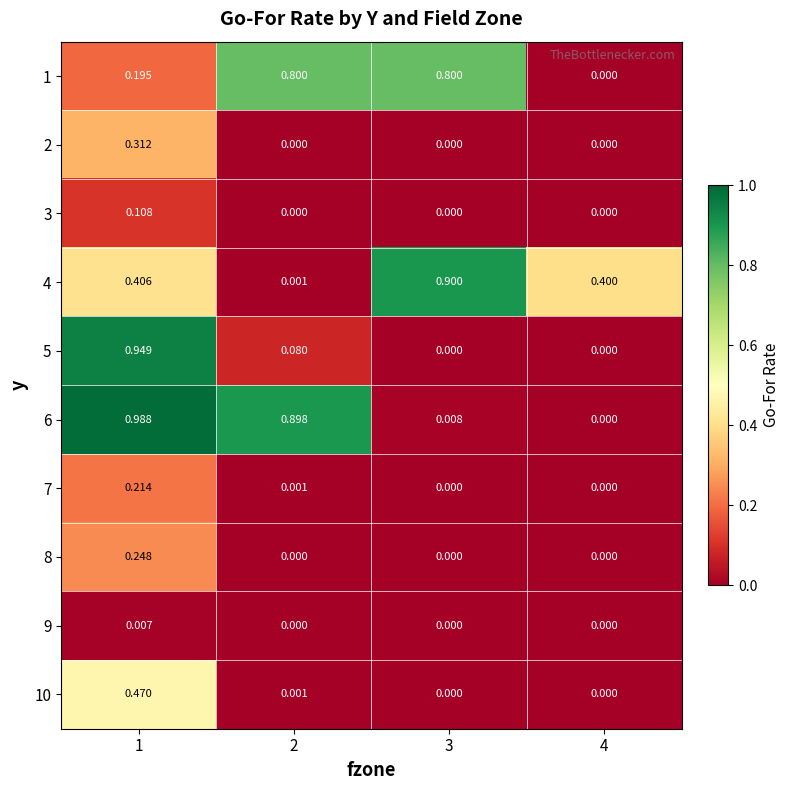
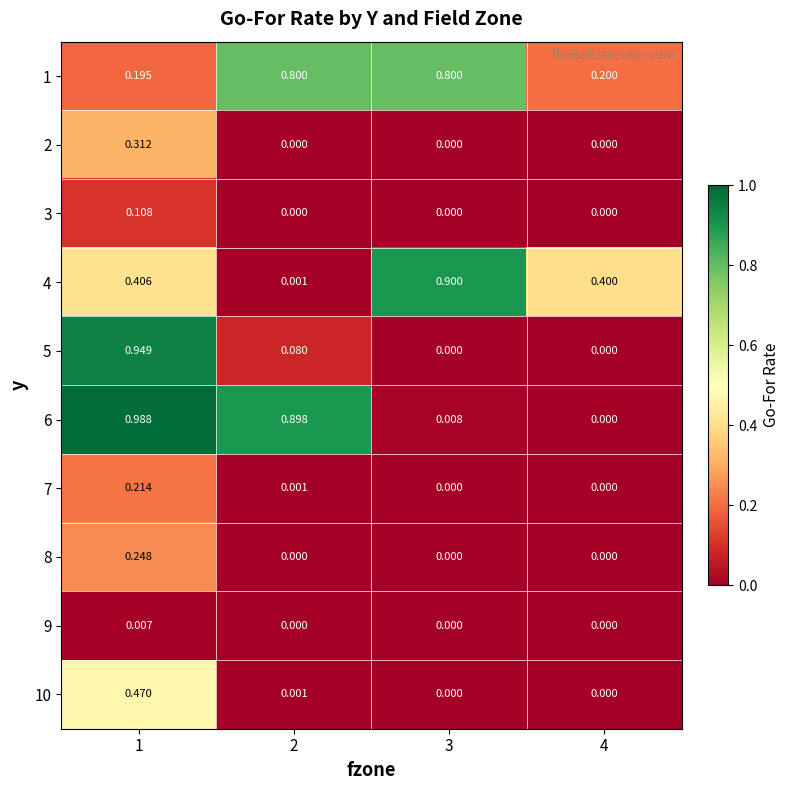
1, 4: 0.000 -> 0.200
